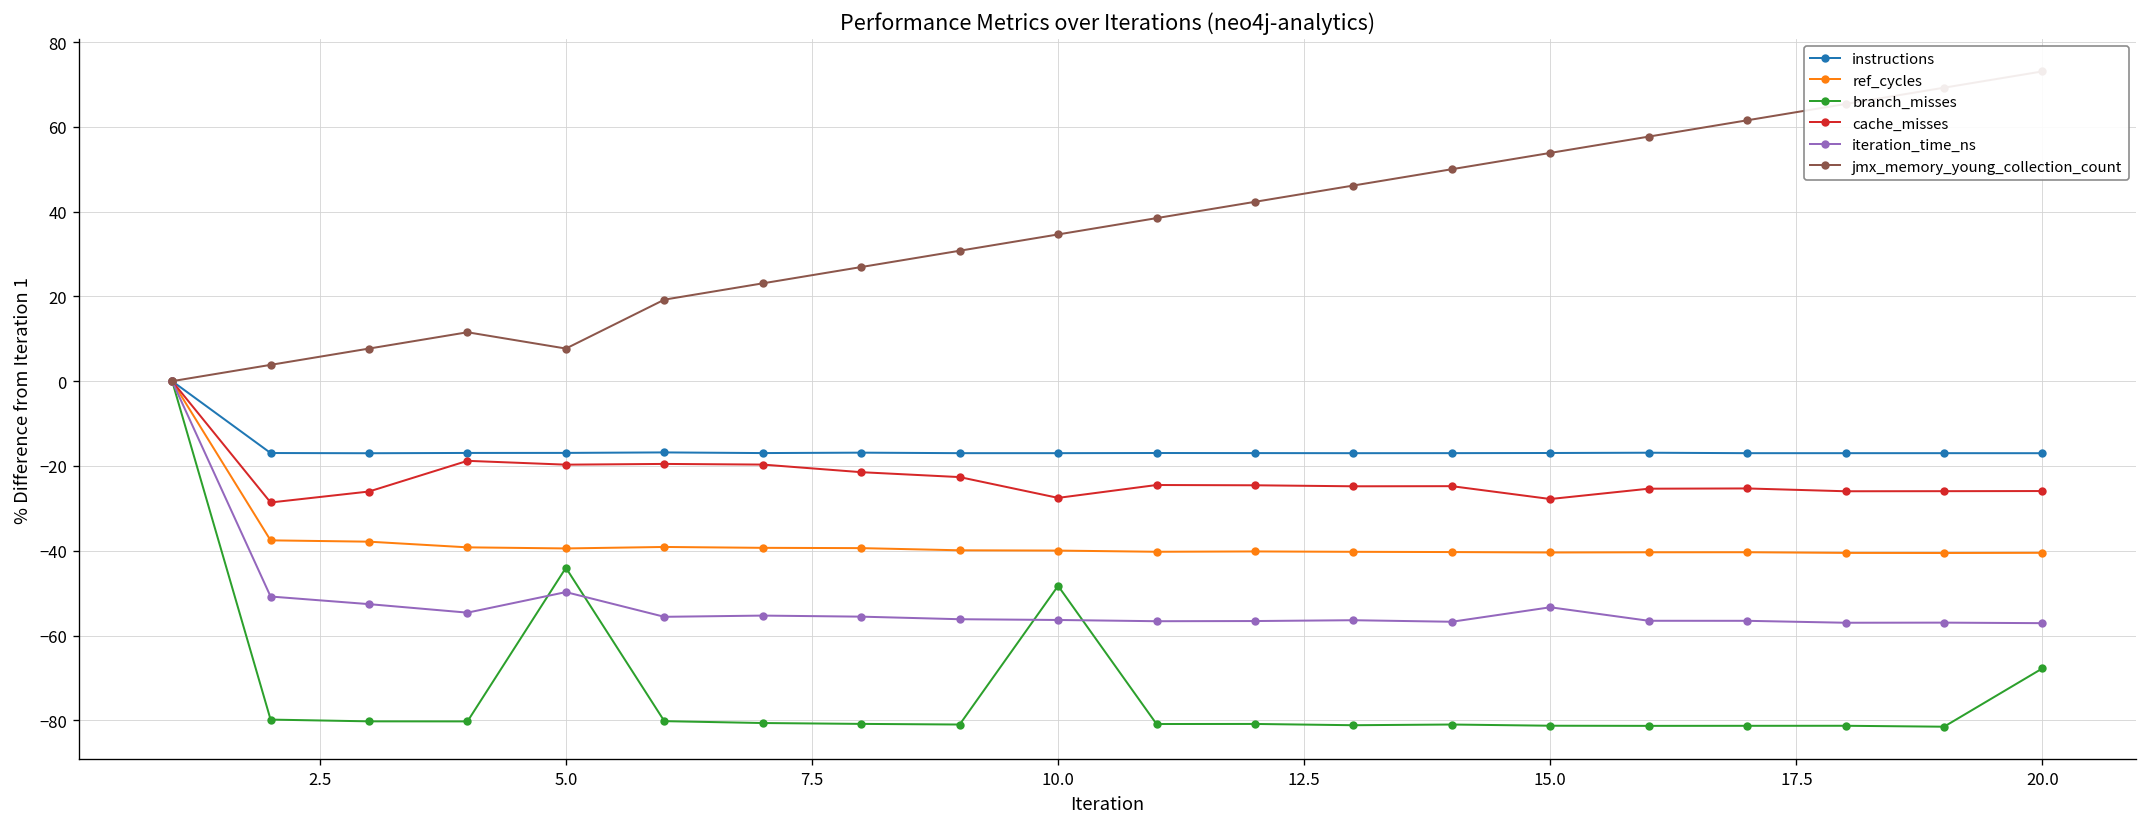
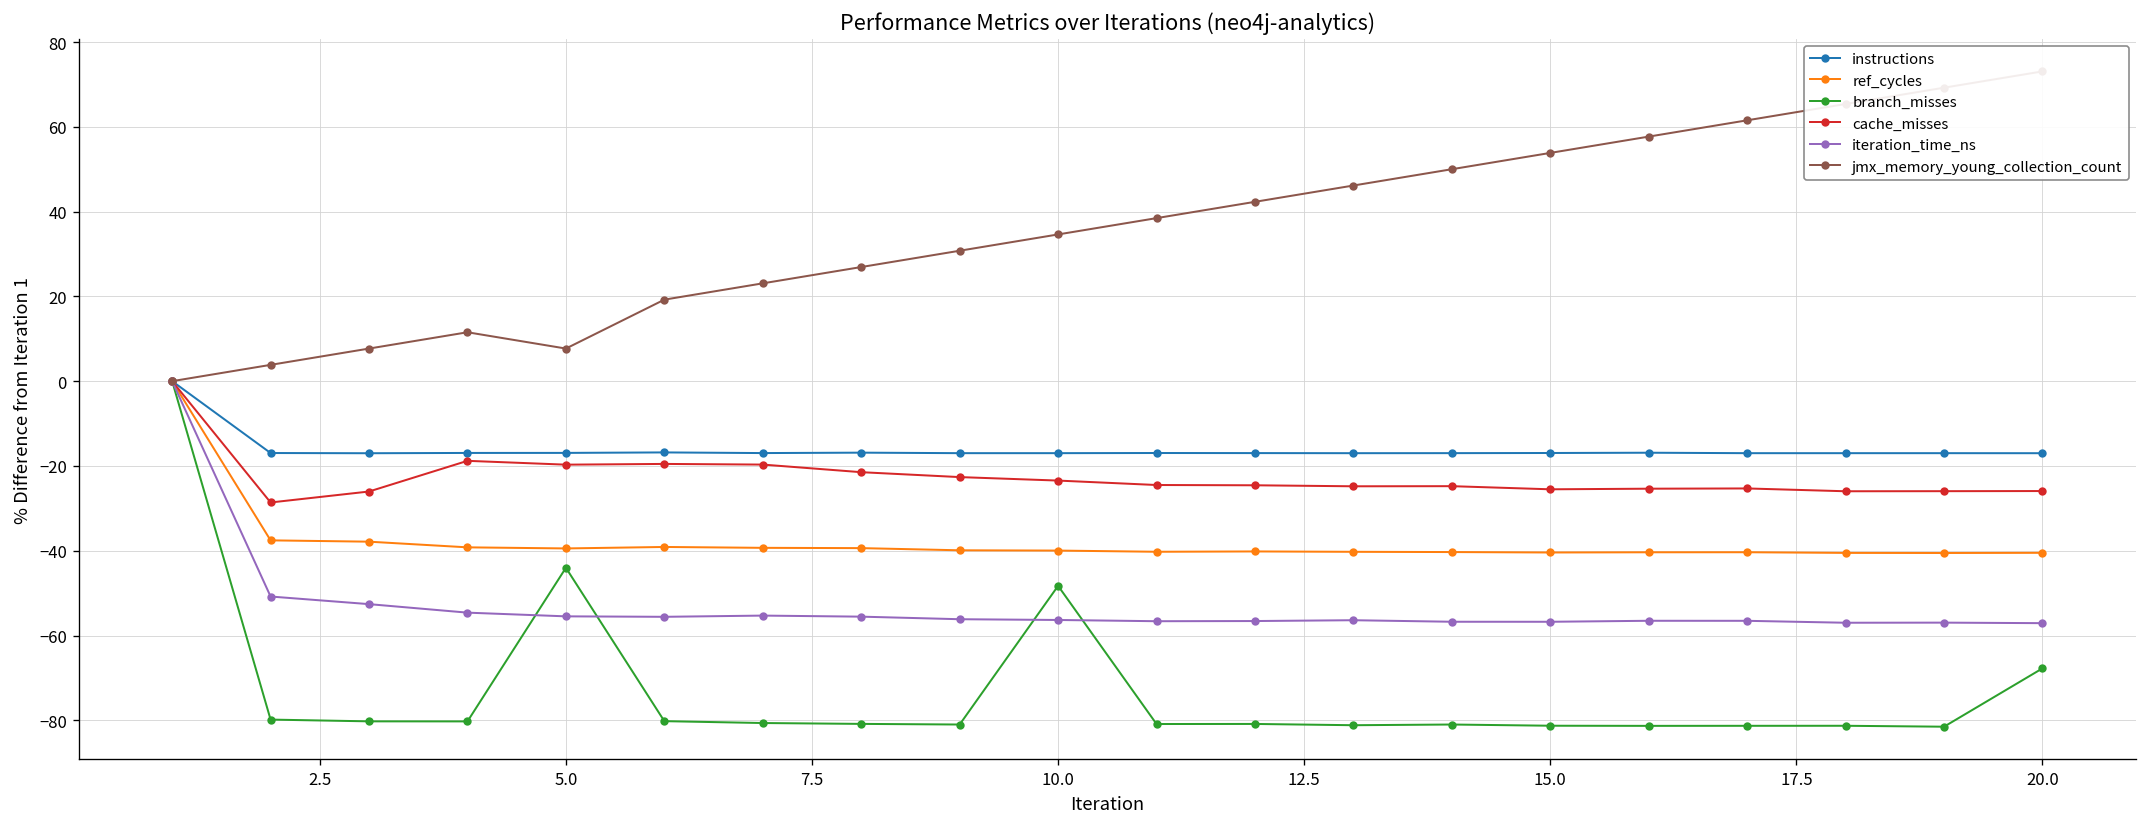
iteration_time_ns, 5.0: -50 -> -55
cache_misses, 10.0: -28 -> -23
cache_misses, 15.0: -28 -> -26
iteration_time_ns, 15.0: -53 -> -57
